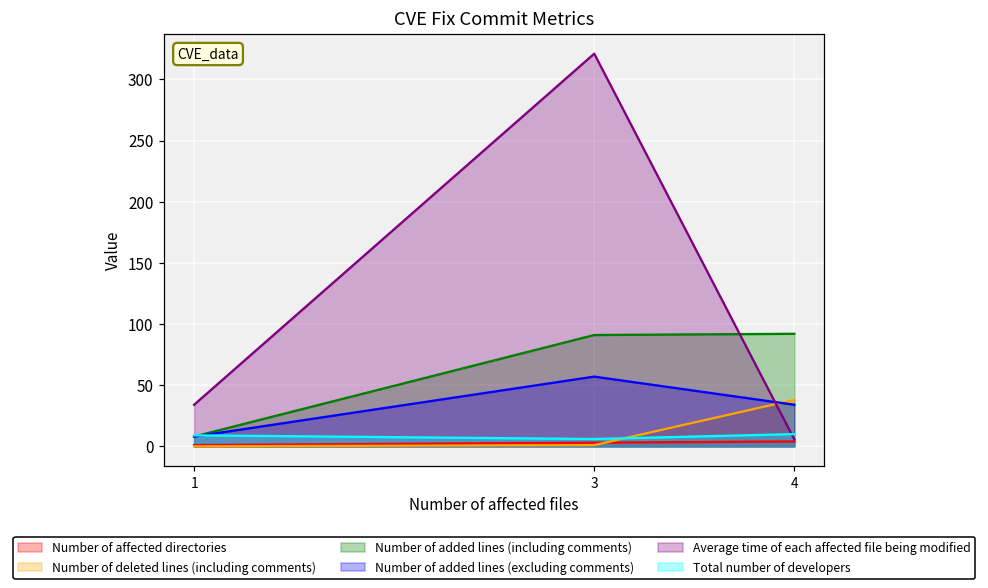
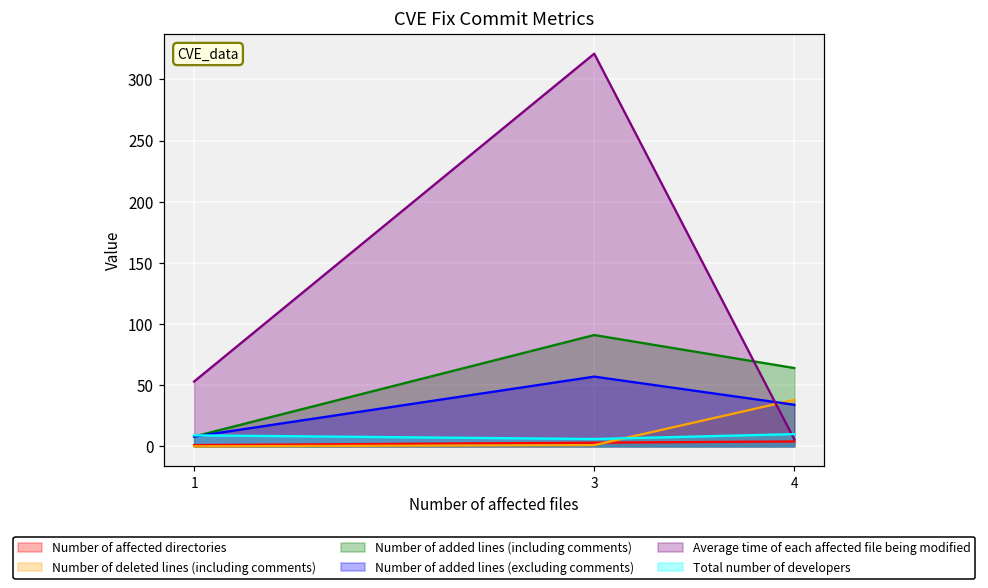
Average time of each affected file being modified, 1: 34 -> 53
Number of added lines (including comments), 4: 92 -> 64
